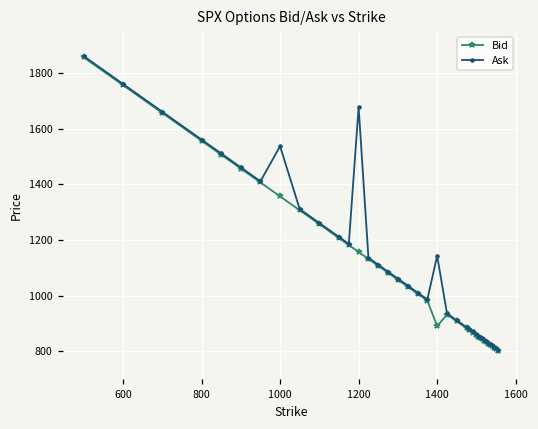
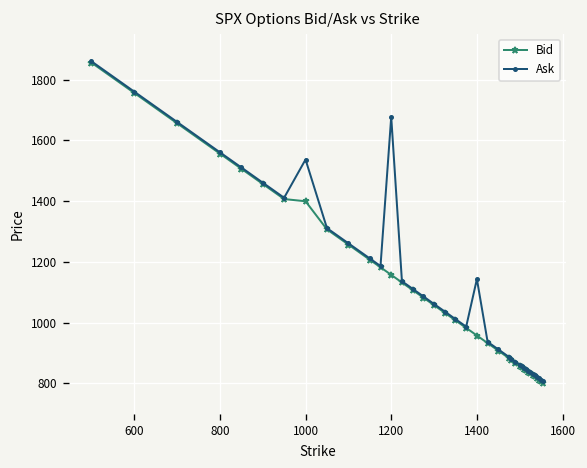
Bid, 1000: 1360 -> 1400
Bid, 1400: 890 -> 960
